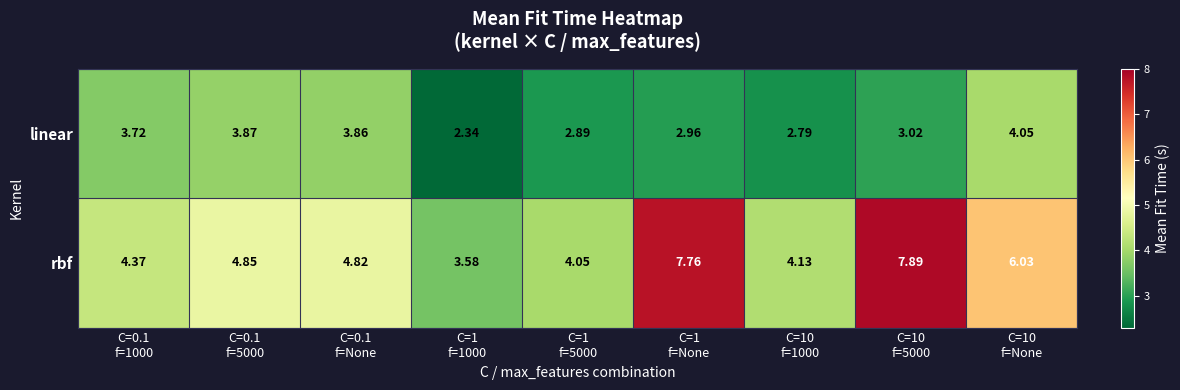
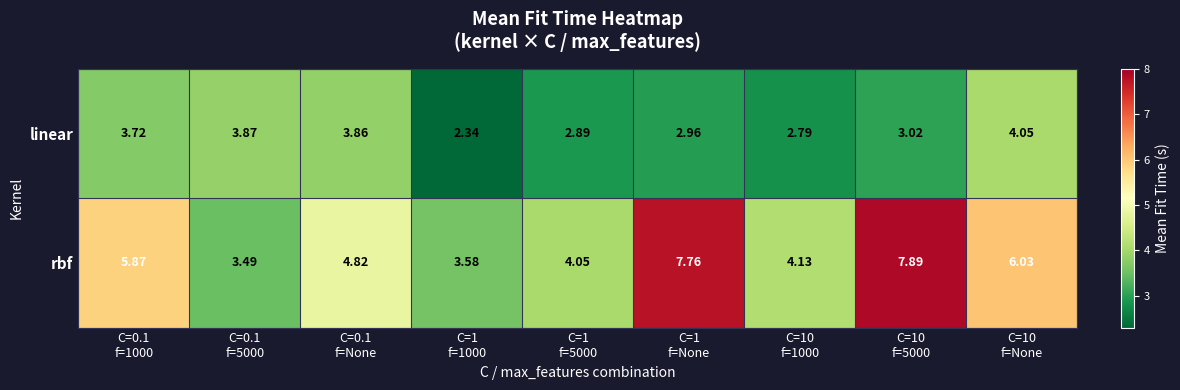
rbf, C=0.1 f=1000: 4.37 -> 5.87
rbf, C=0.1 f=5000: 4.85 -> 3.49
